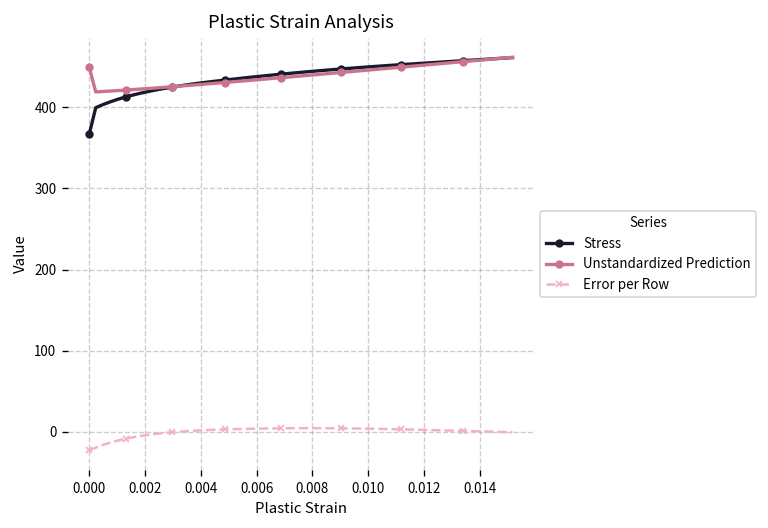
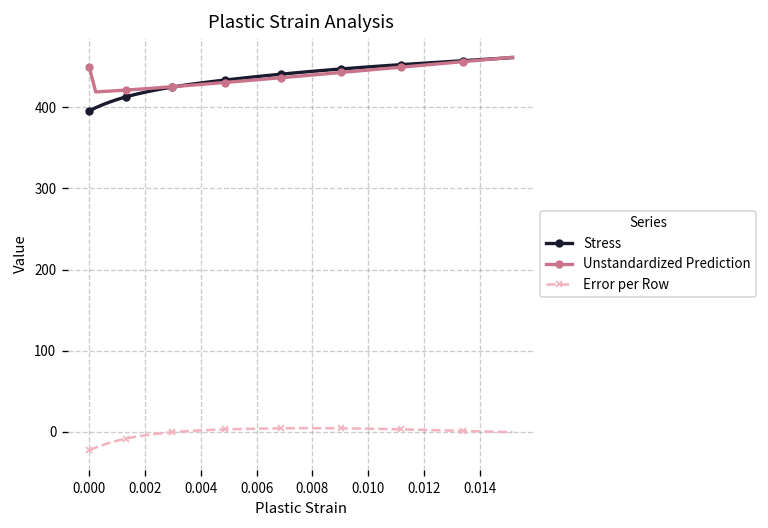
Stress, 0.000: 370 -> 400
